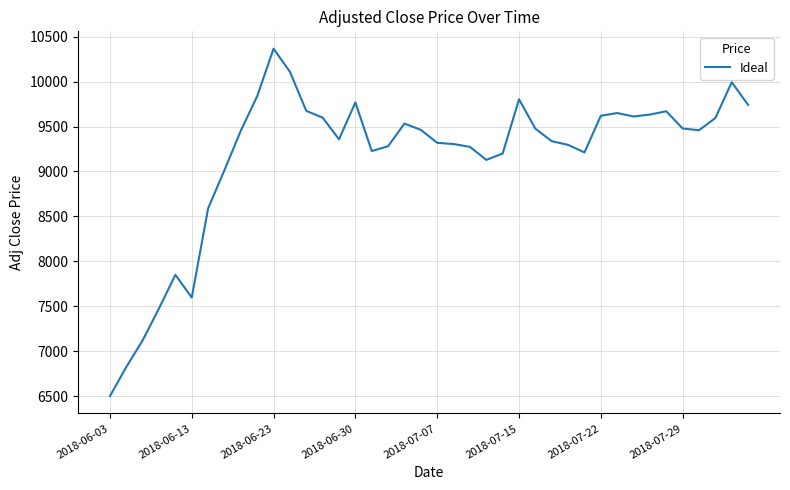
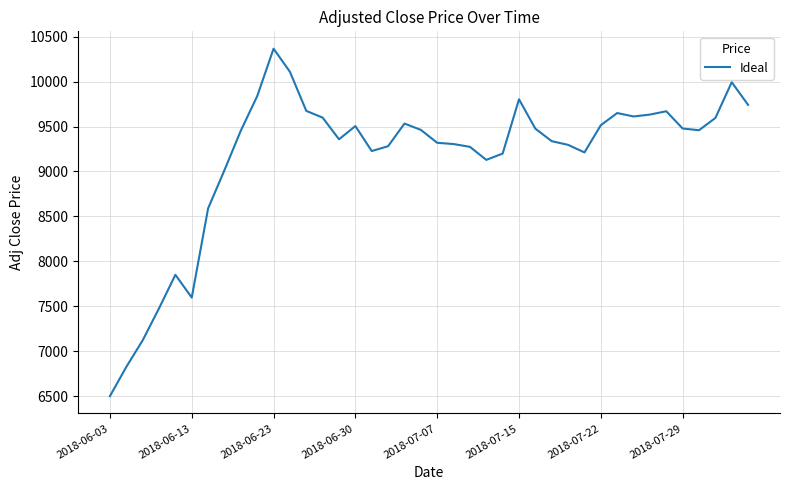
2018-06-30: 9800 -> 9500
2018-07-22: 9600 -> 9500
